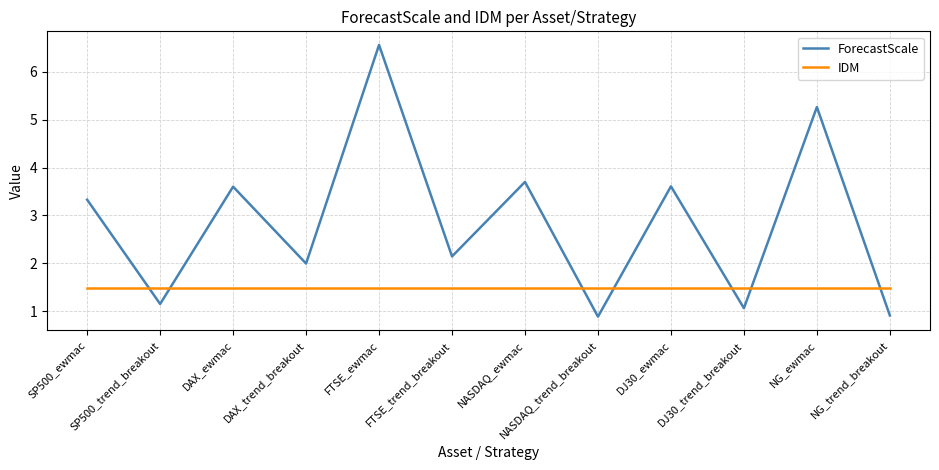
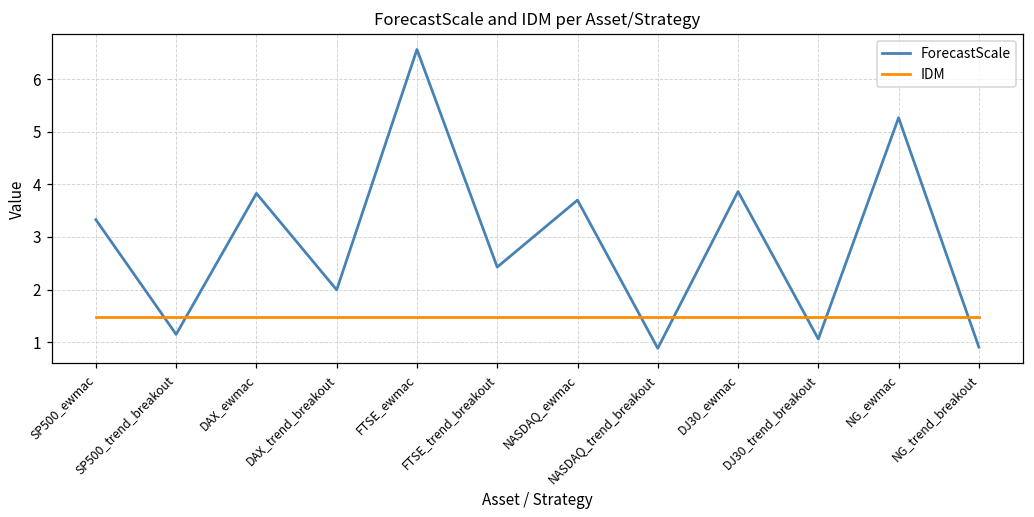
ForecastScale, DAX_ewmac: 3.6 -> 3.8
ForecastScale, FTSE_trend_breakout: 2.1 -> 2.4
ForecastScale, DJ30_ewmac: 3.6 -> 3.9
